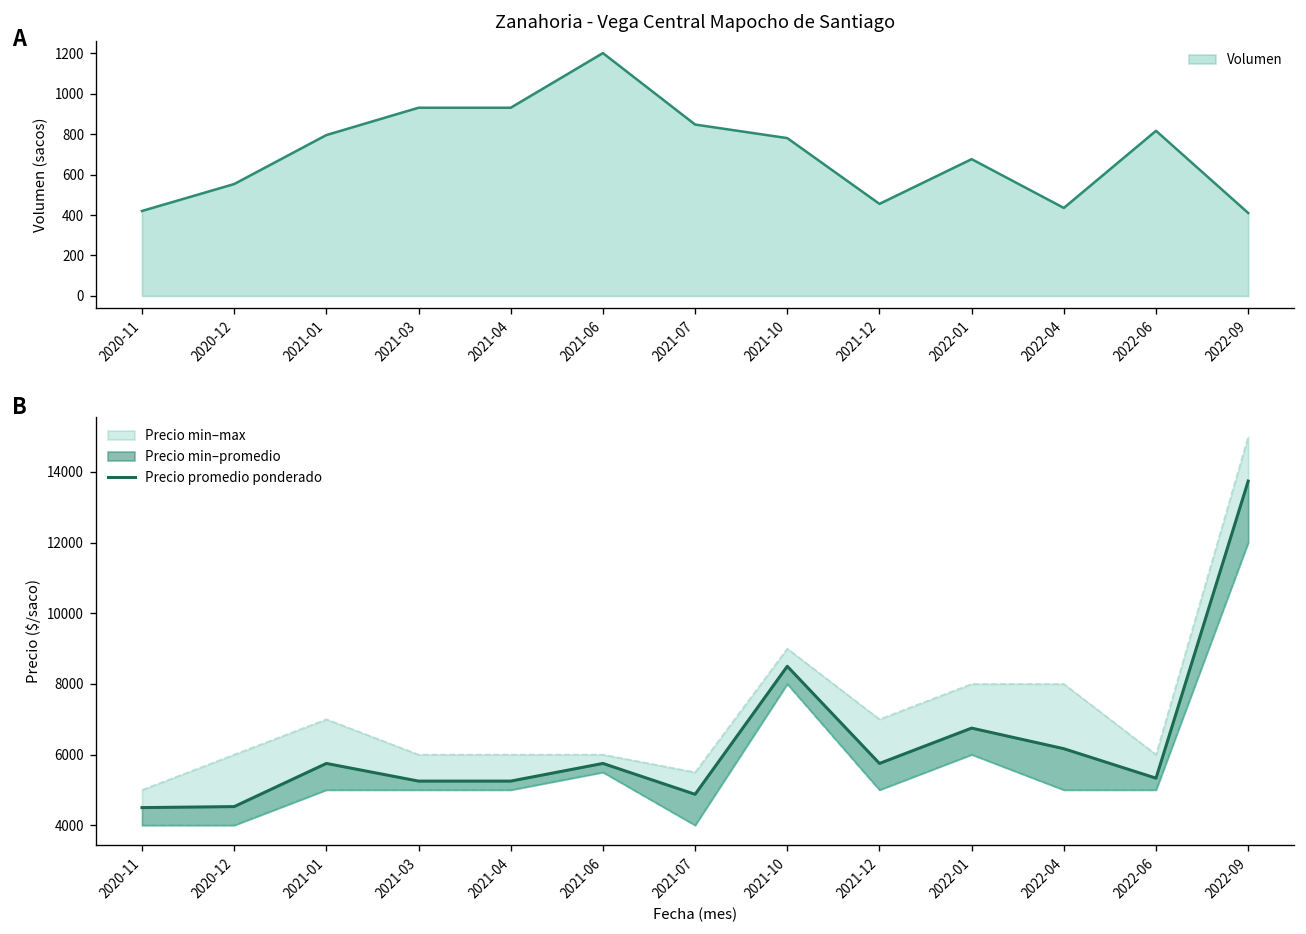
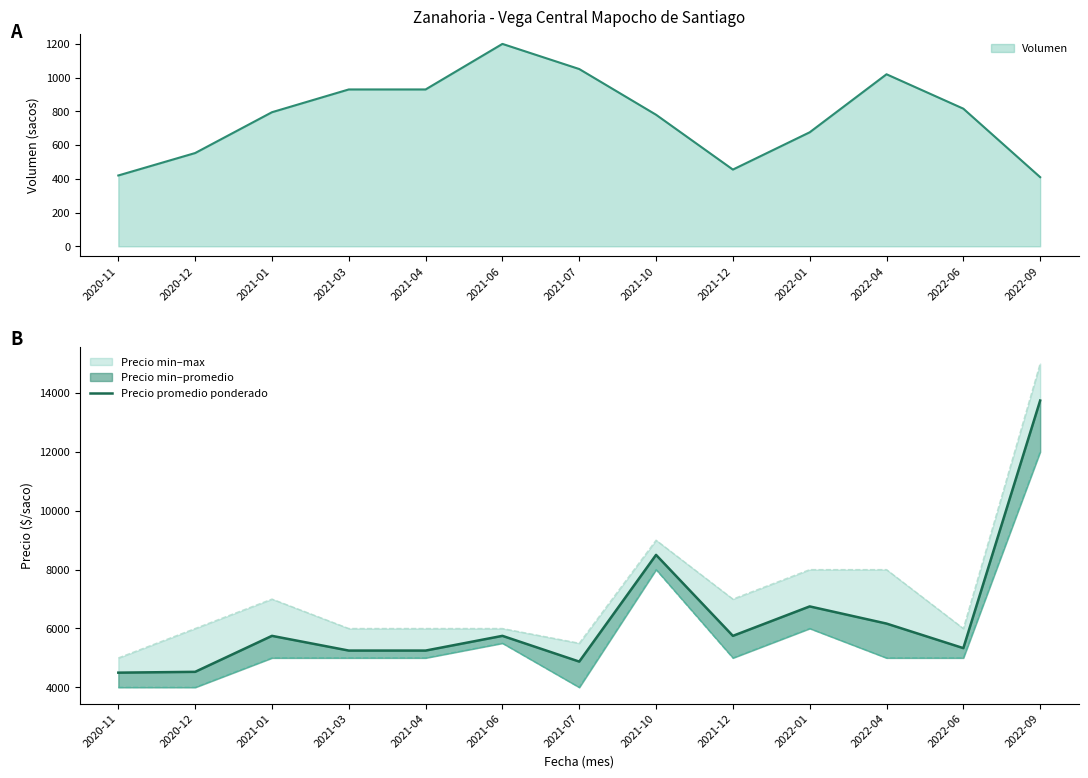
Zanahoria - Vega Central Mapocho de Santiago, 2021-07: 850 -> 1050
Zanahoria - Vega Central Mapocho de Santiago, 2022-04: 440 -> 1020
